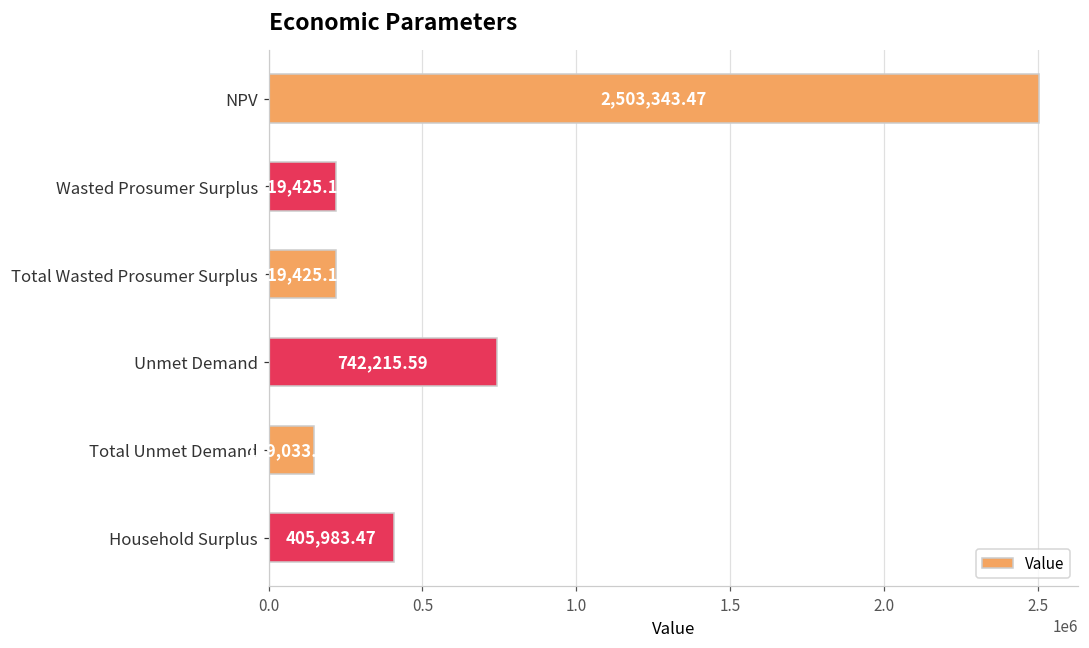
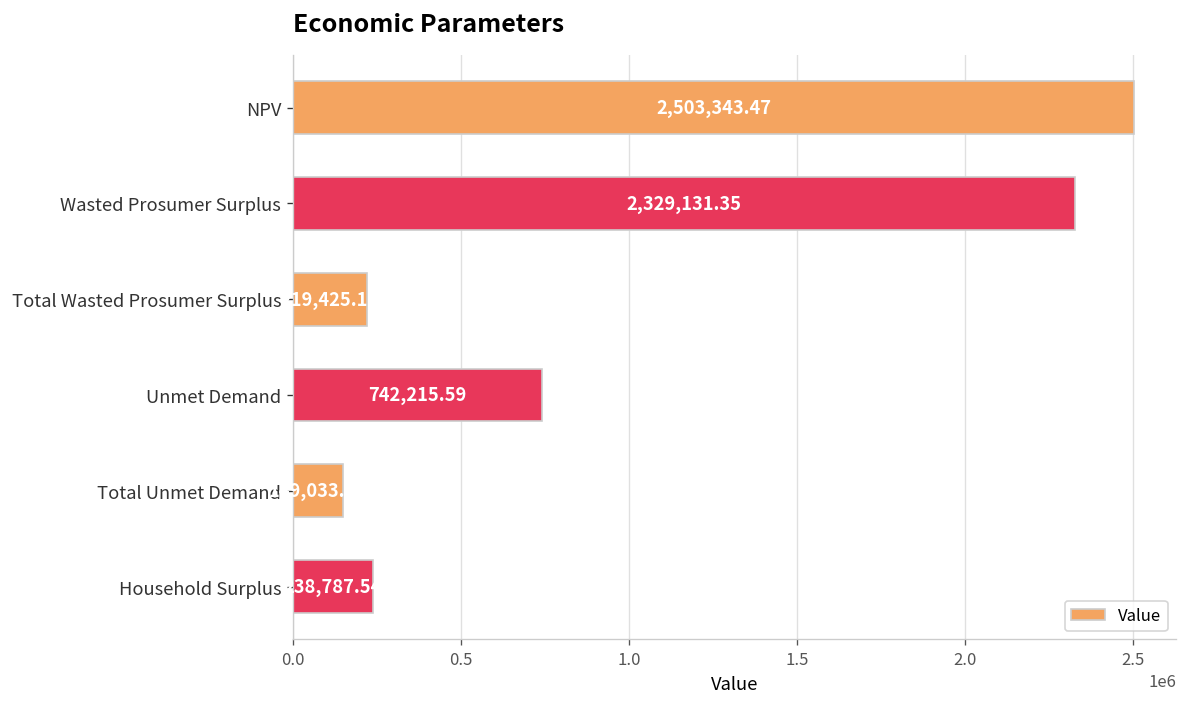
Wasted Prosumer Surplus: 219,425.11 -> 2,329,131.35
Household Surplus: 405,983.47 -> 238,787.54
